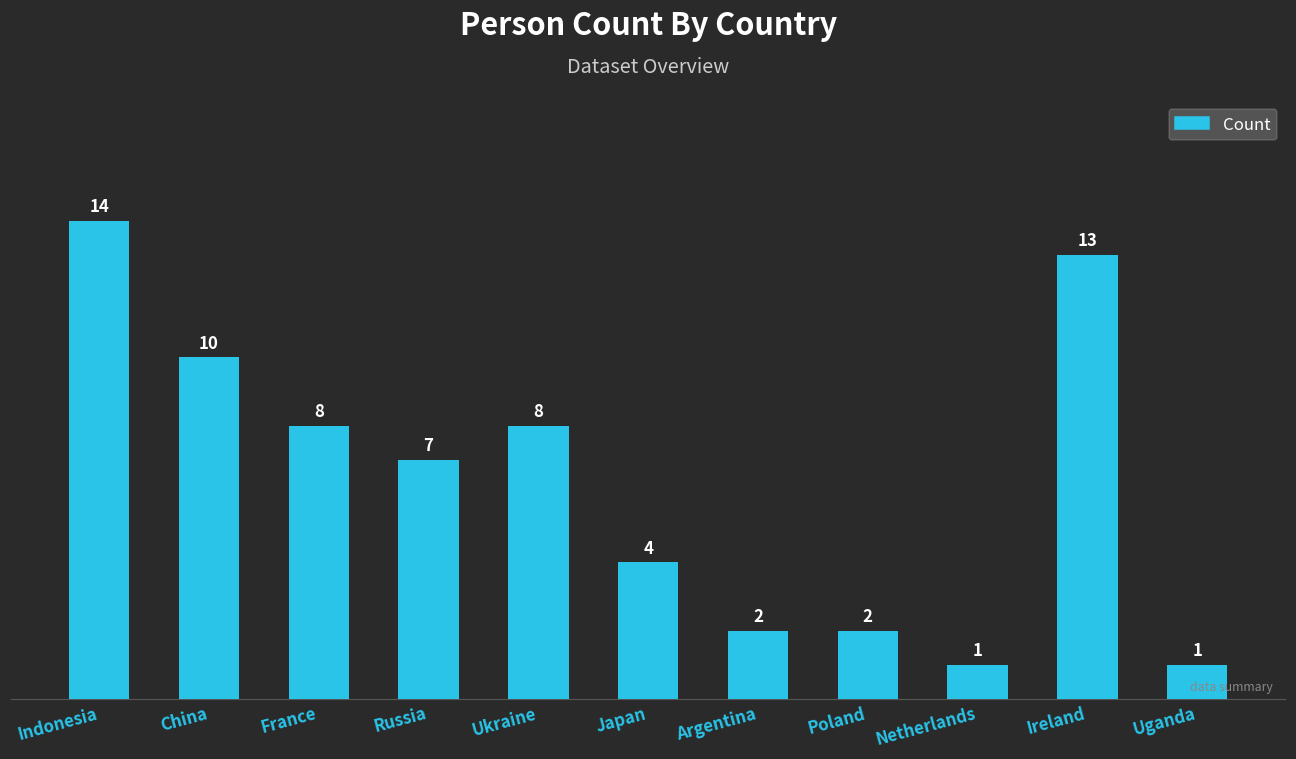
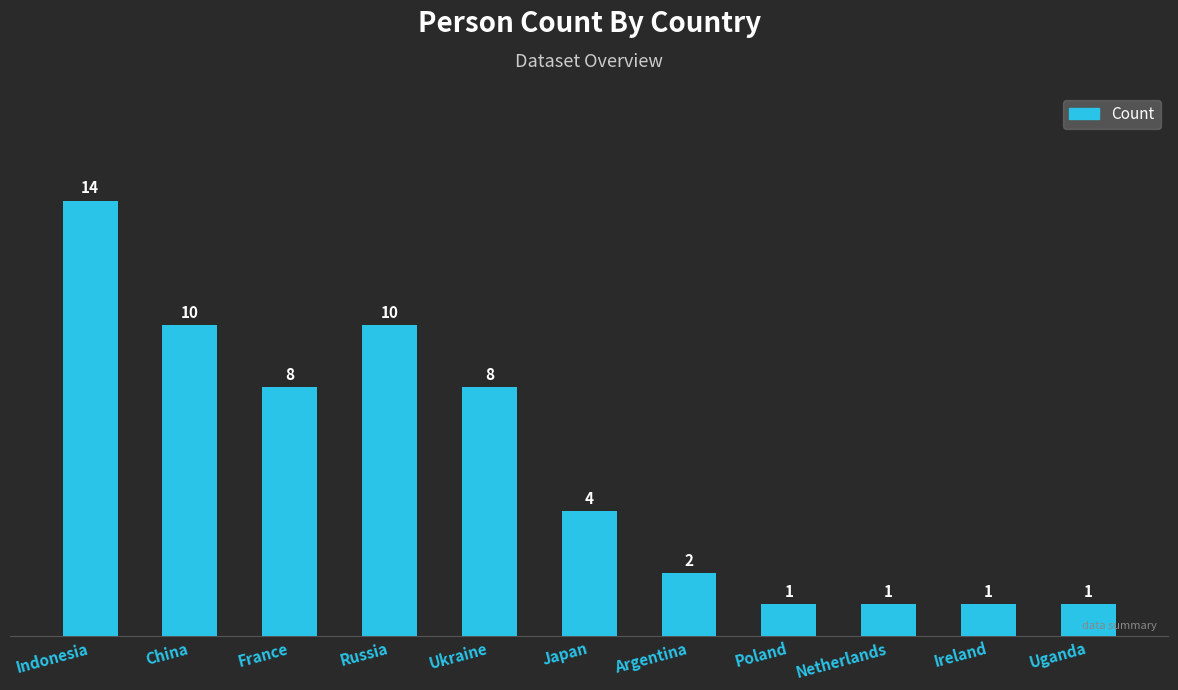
Russia: 7 -> 10
Poland: 2 -> 1
Ireland: 13 -> 1
